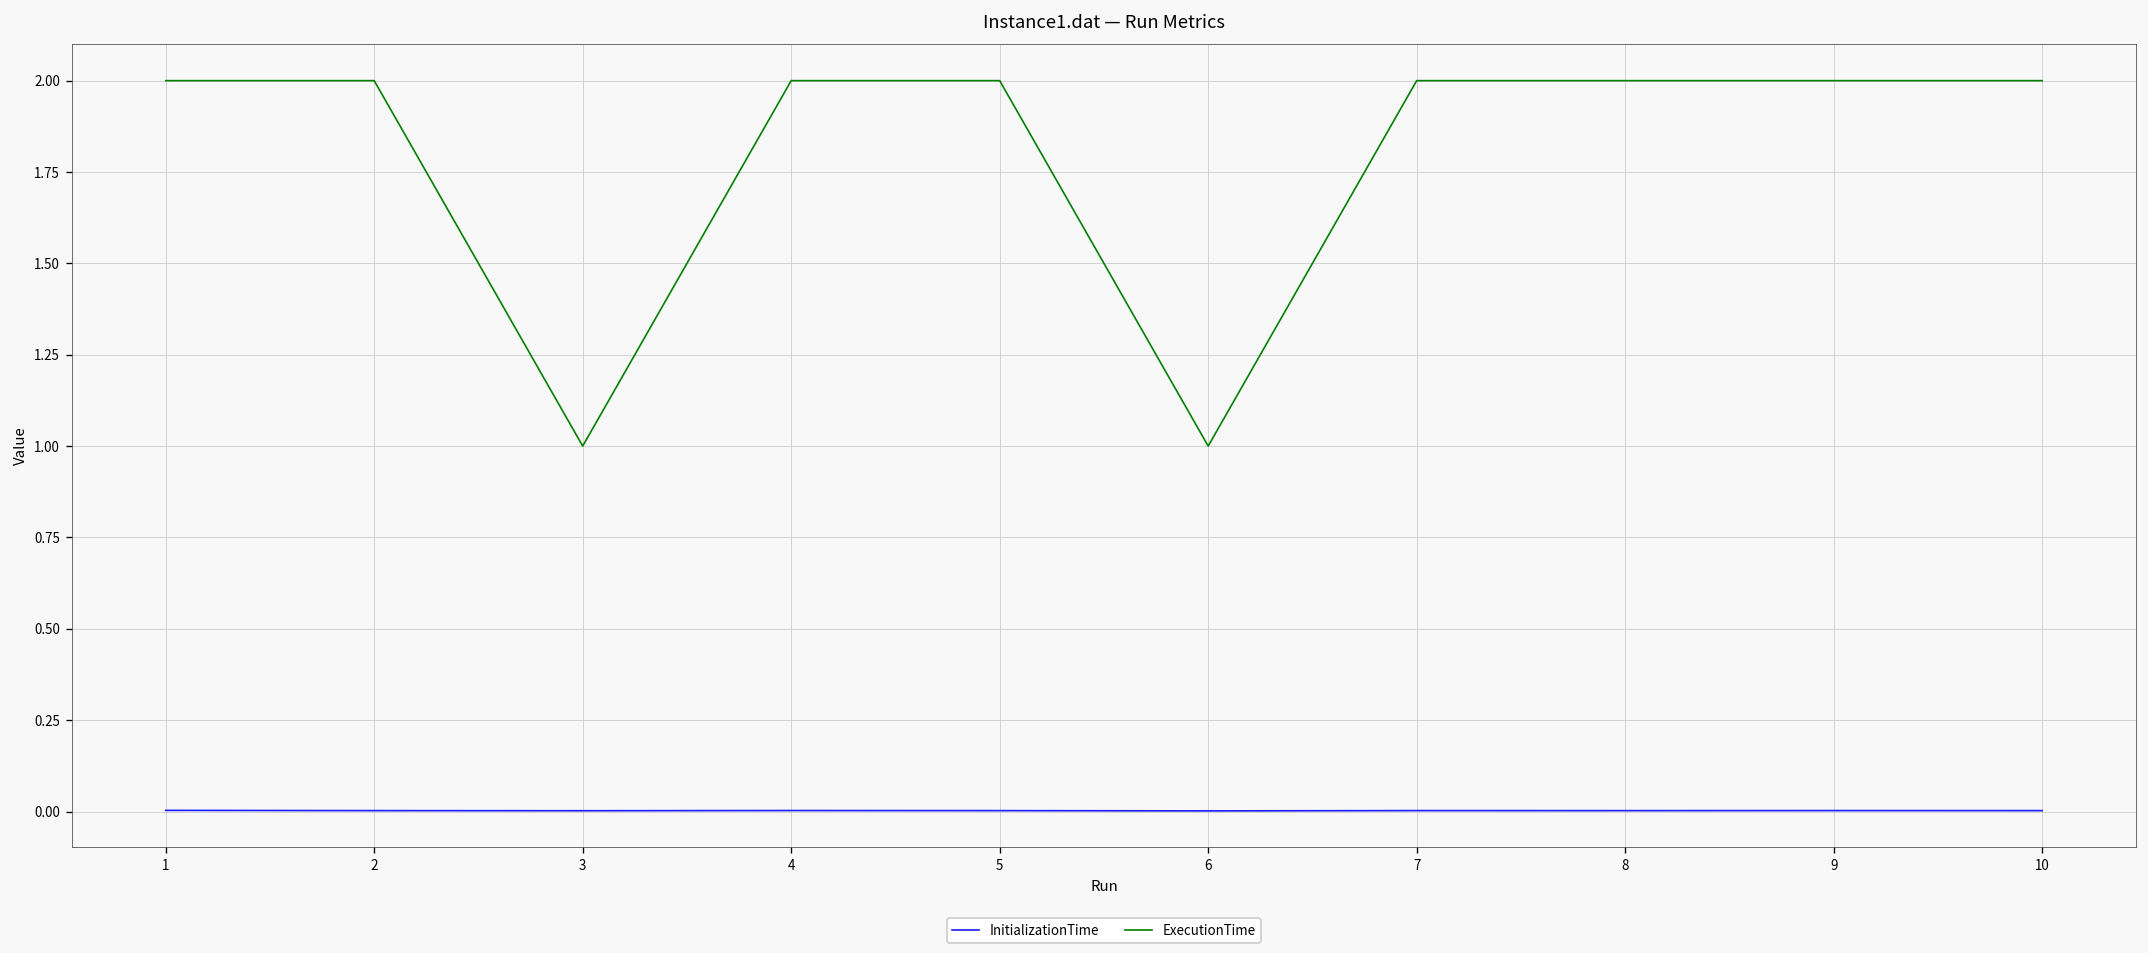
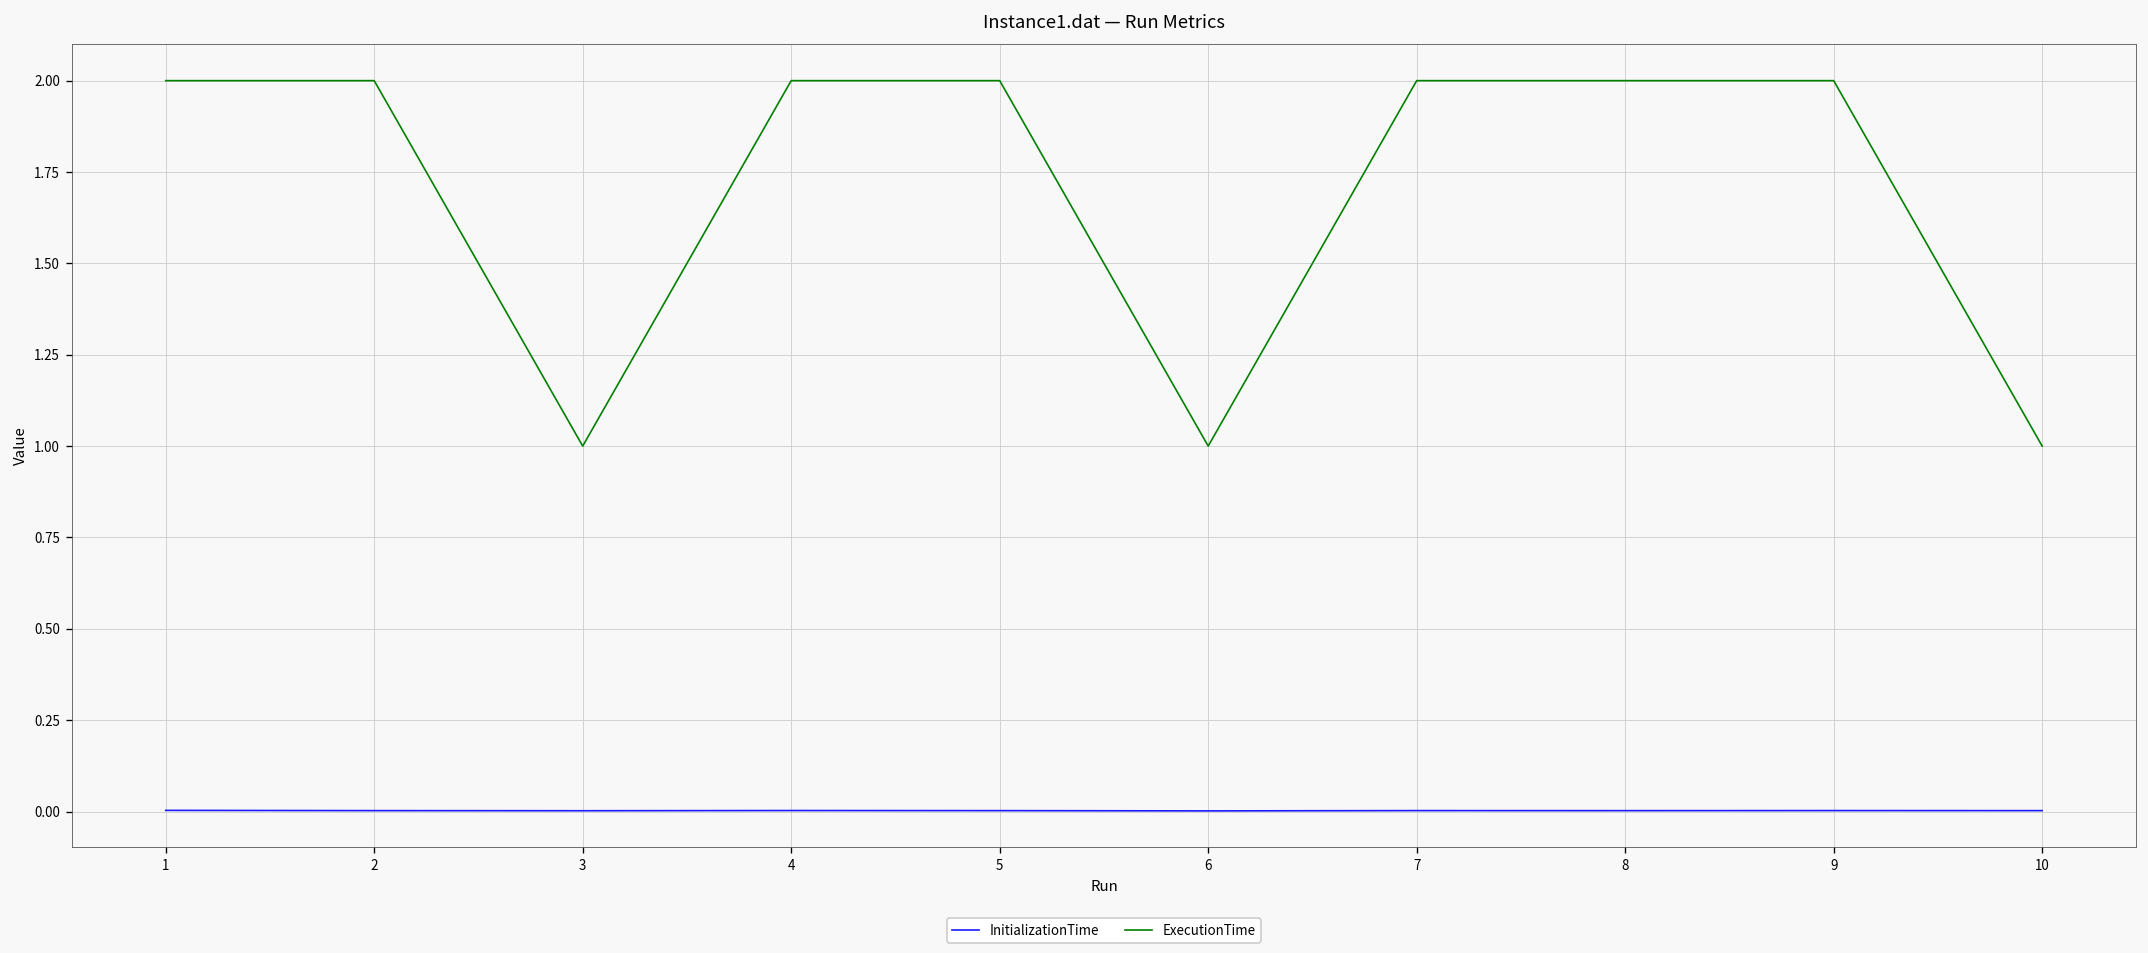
ExecutionTime, 10: 2 -> 1
